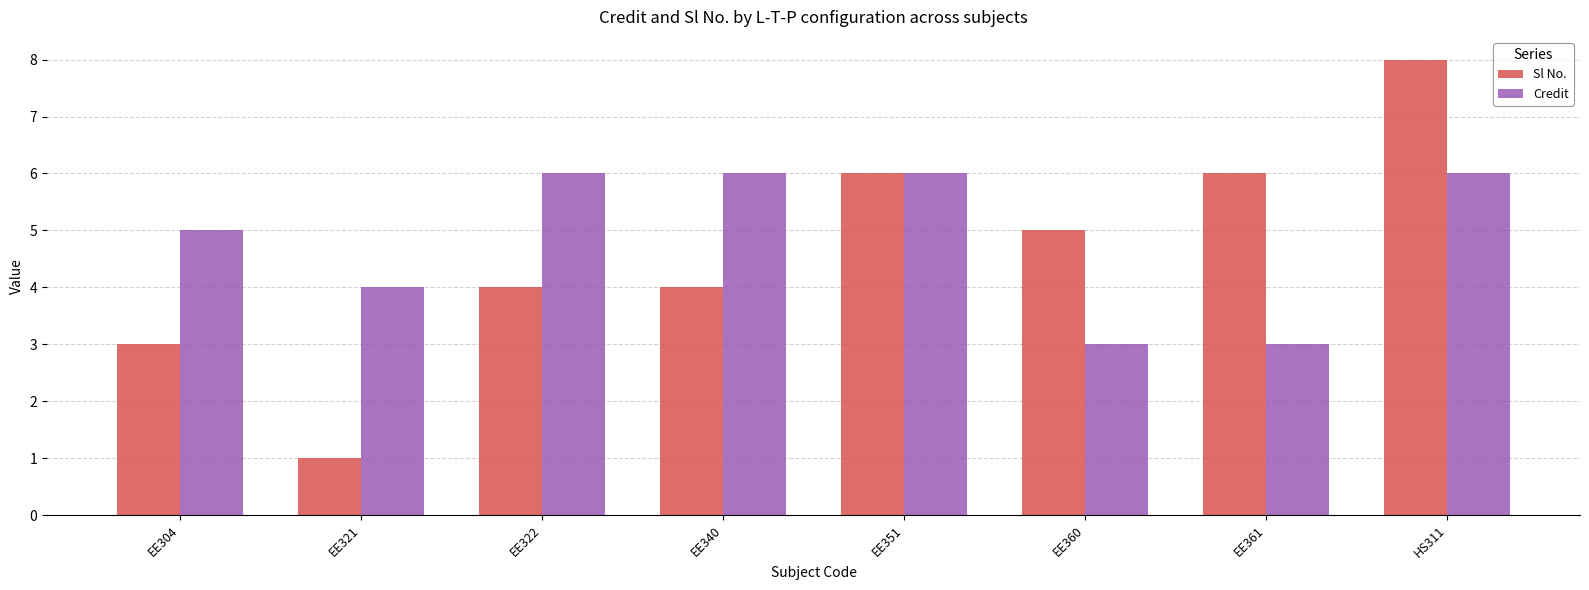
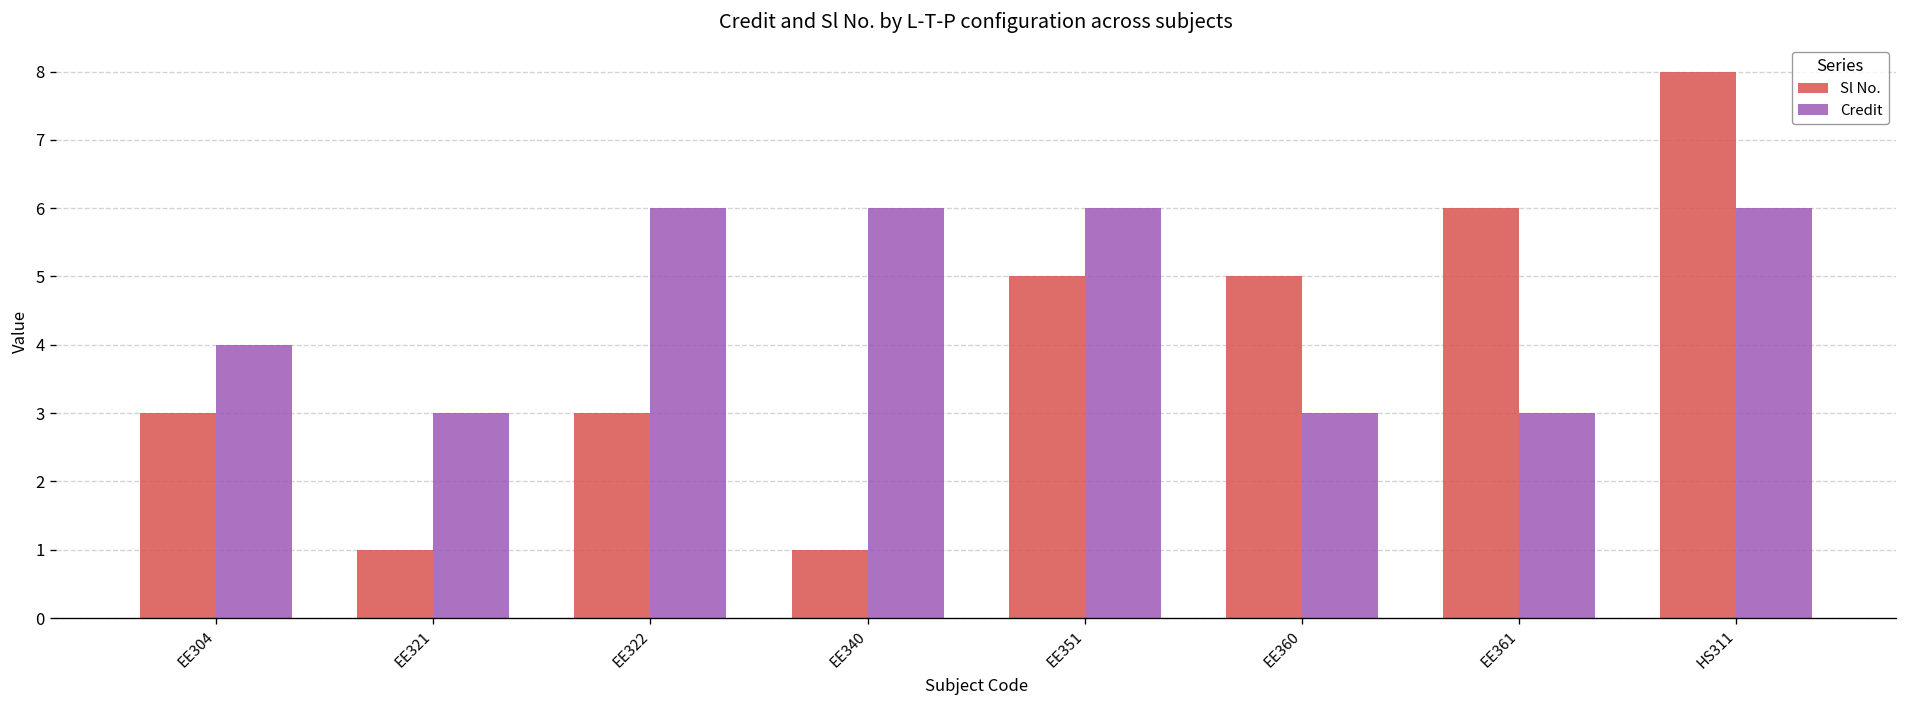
Credit, EE304: 5 -> 4
Credit, EE321: 4 -> 3
Sl No., EE322: 4 -> 3
Sl No., EE340: 4 -> 1
Sl No., EE351: 6 -> 5
